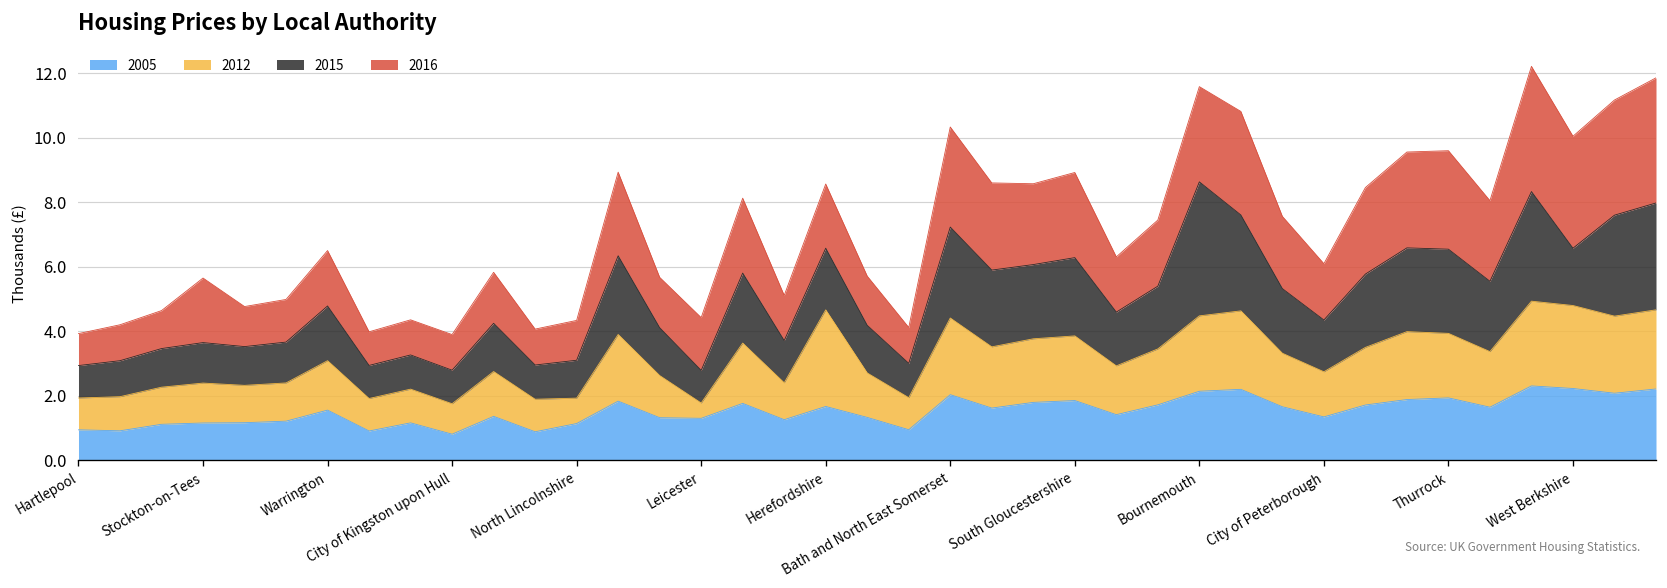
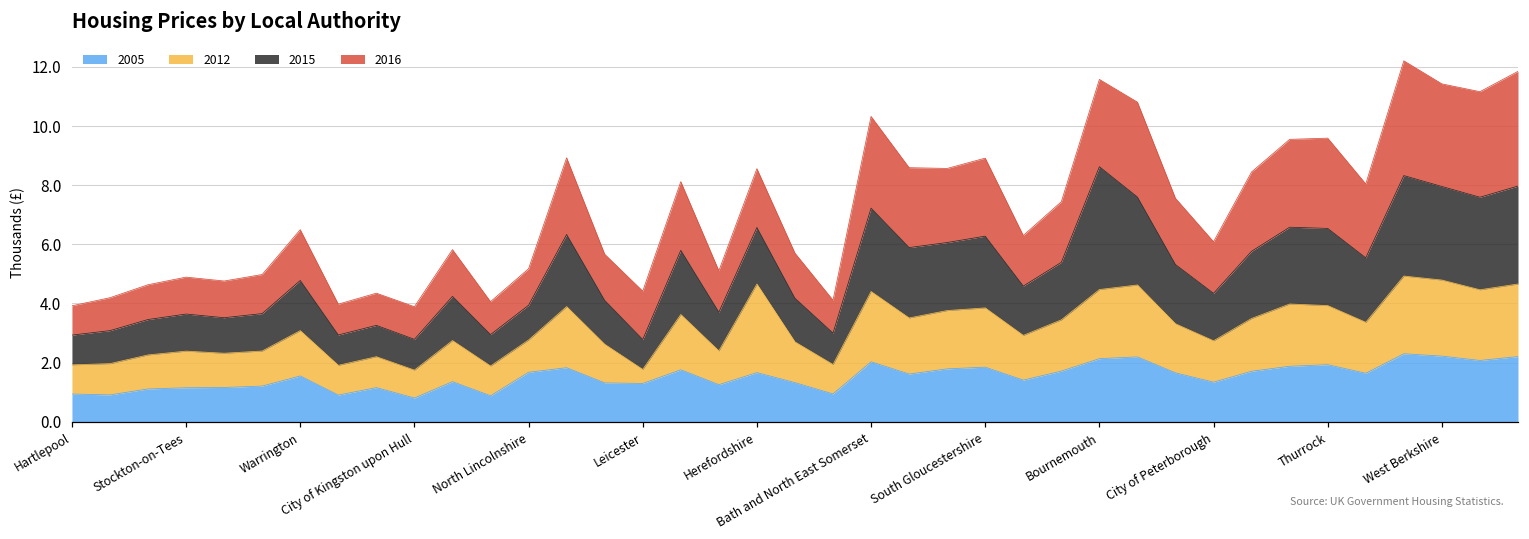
2016, Stockton-on-Tees: 2.0 -> 1.2
2005, North Lincolnshire: 1.1 -> 1.7
2012, North Lincolnshire: 0.8 -> 1.1
2015, West Berkshire: 1.8 -> 3.2
